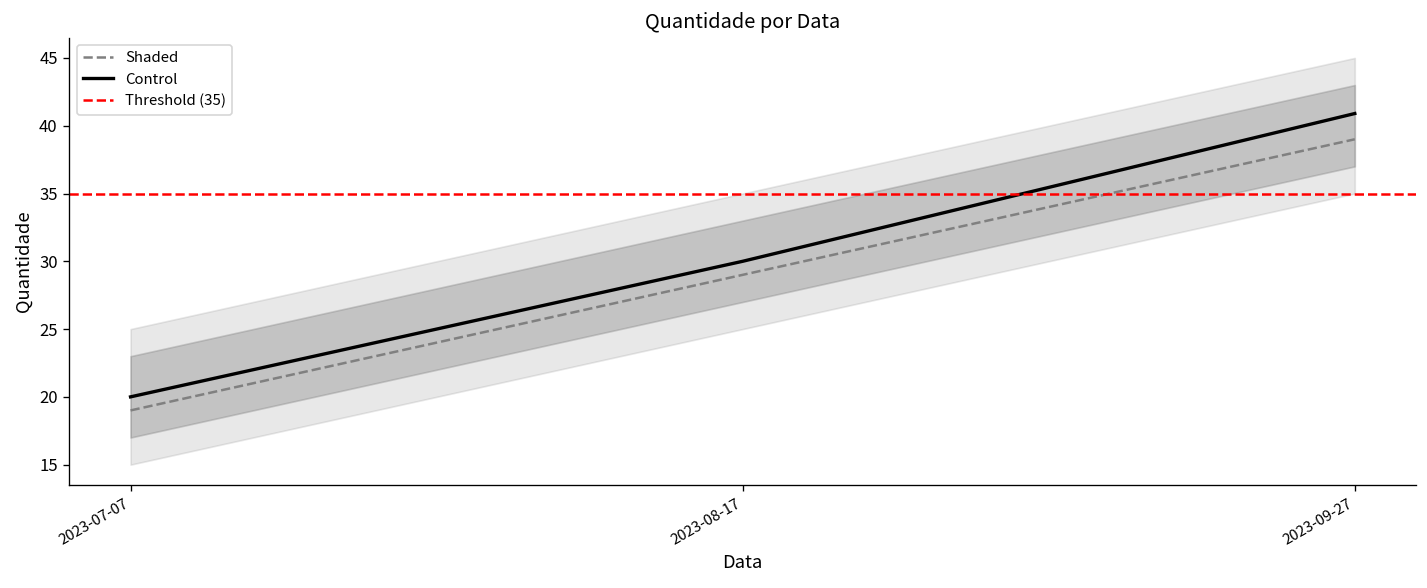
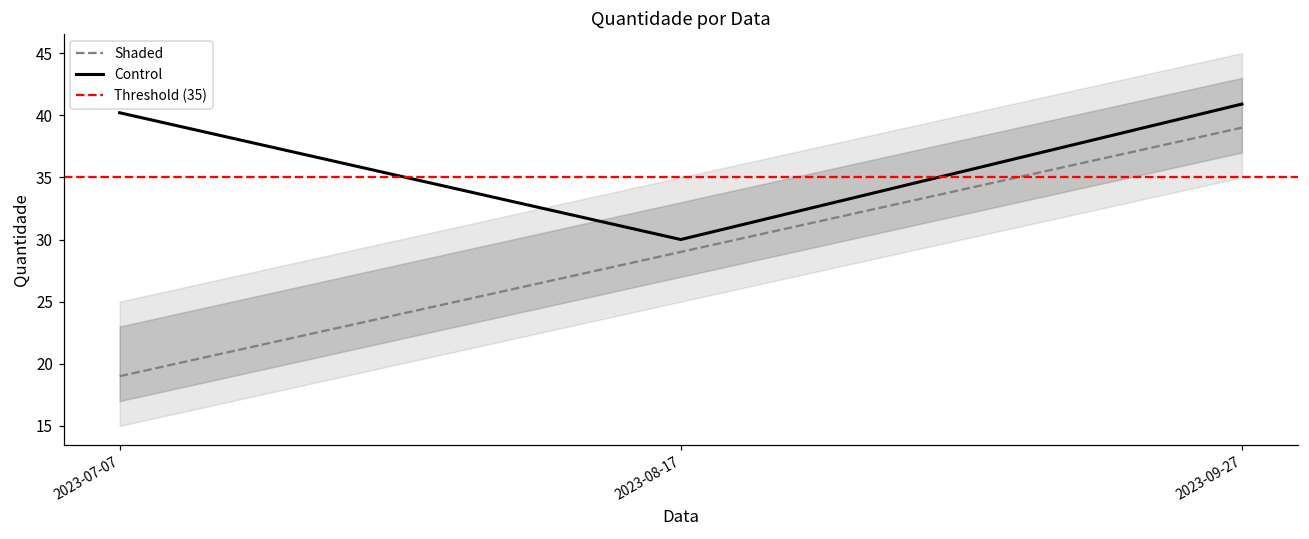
Control, 2023-07-07: 20.0 -> 40.2
